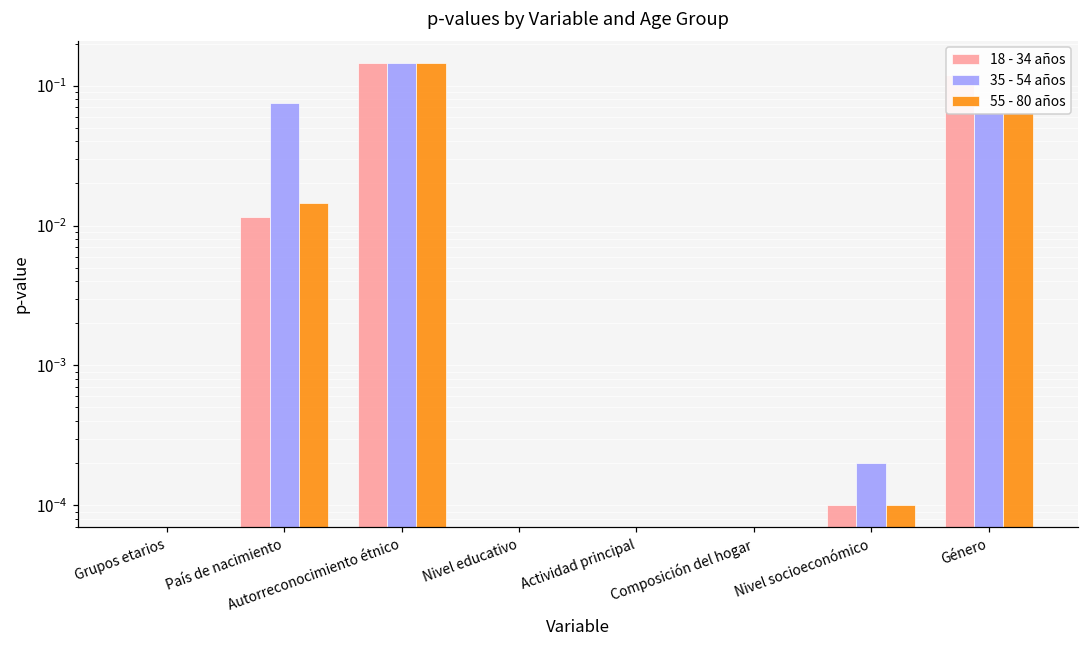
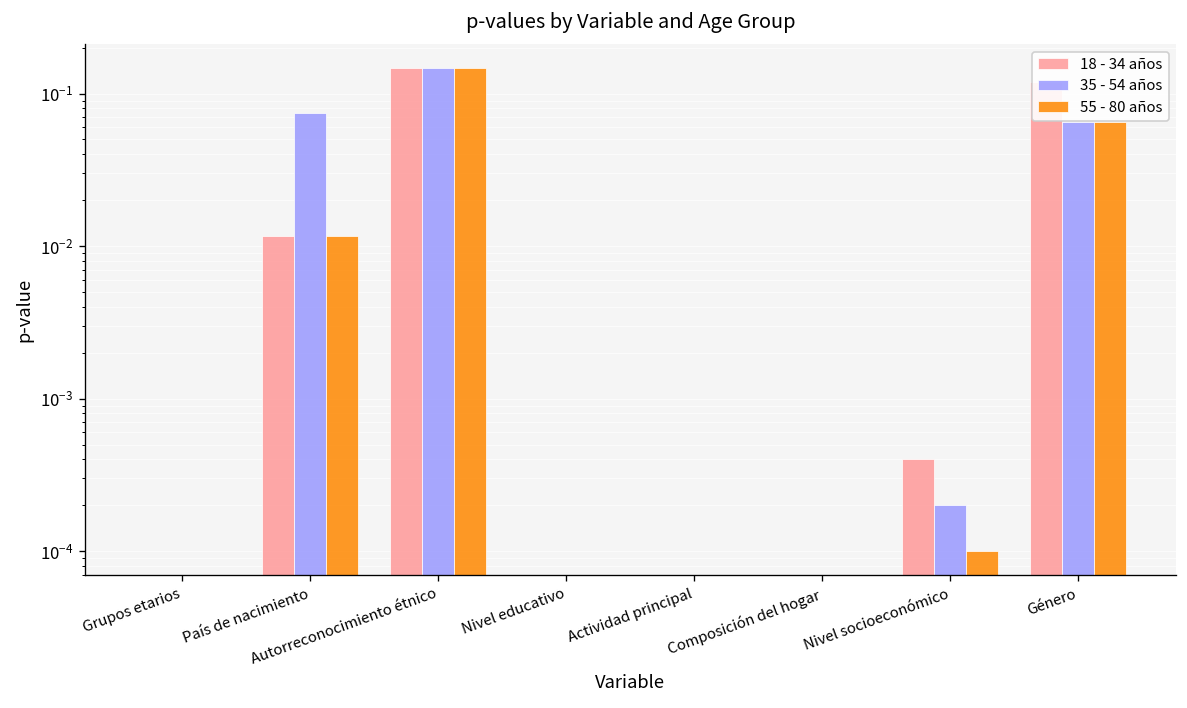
55 - 80 años, País de nacimiento: 0.014 -> 0.012
18 - 34 años, Nivel socioeconómico: 0.0001 -> 0.0004
